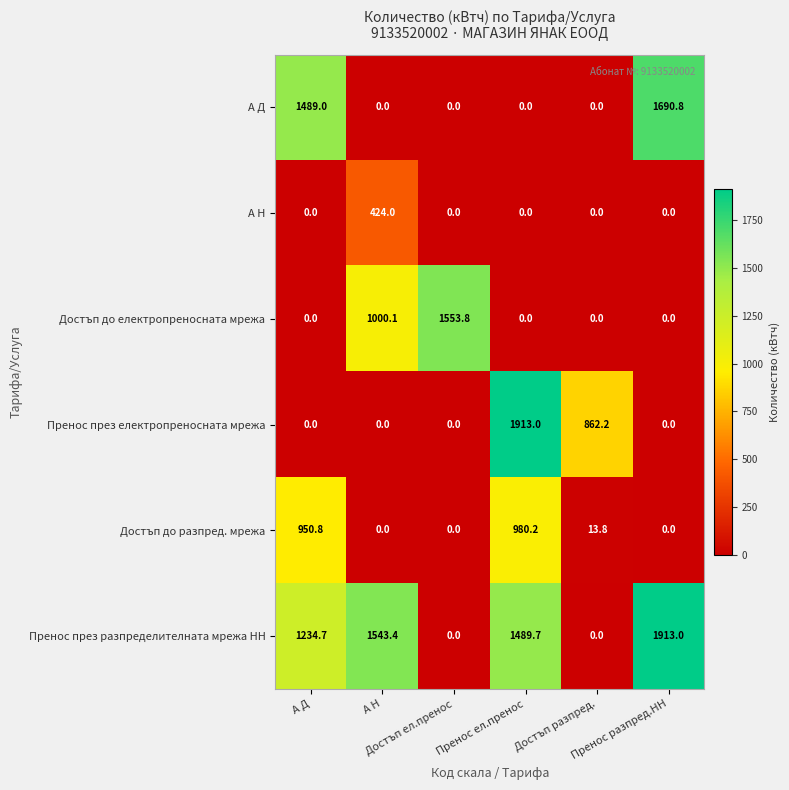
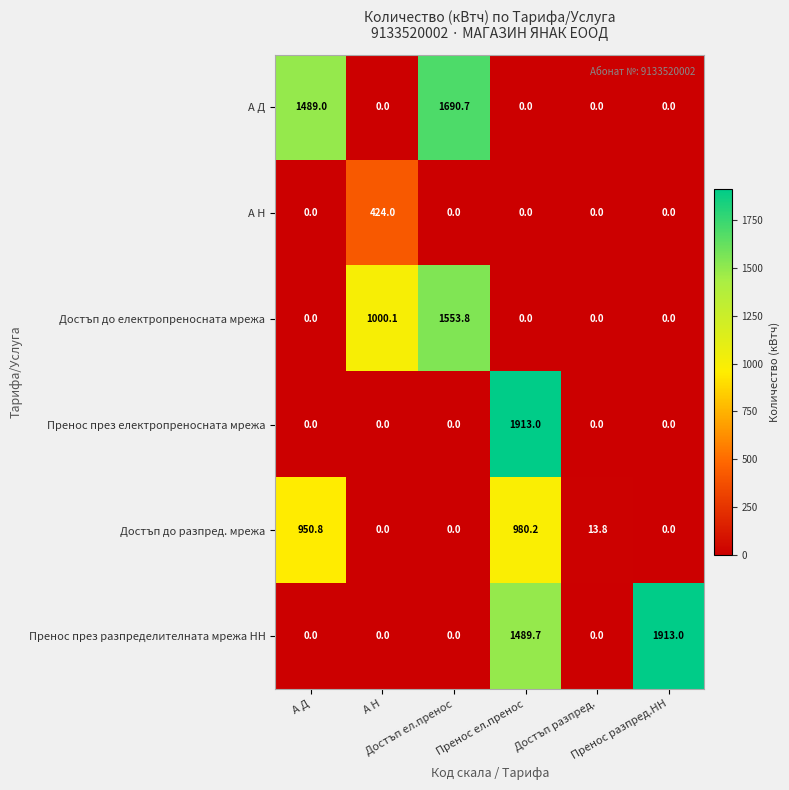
А Д, Достъп ел.пренос: 0.0 -> 1690.7
А Д, Пренос разпред.НН: 1690.8 -> 0.0
Пренос през електропреносната мрежа, Достъп разпред.: 862.2 -> 0.0
Пренос през разпределителната мрежа НН, А Д: 1234.7 -> 0.0
Пренос през разпределителната мрежа НН, А Н: 1543.4 -> 0.0
